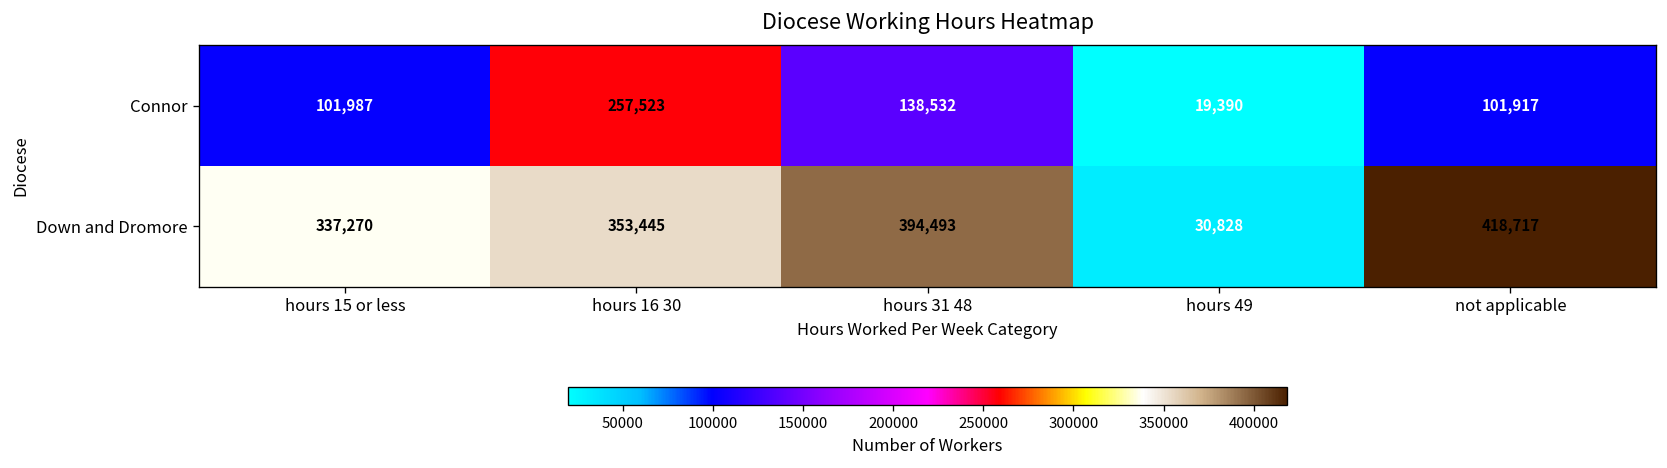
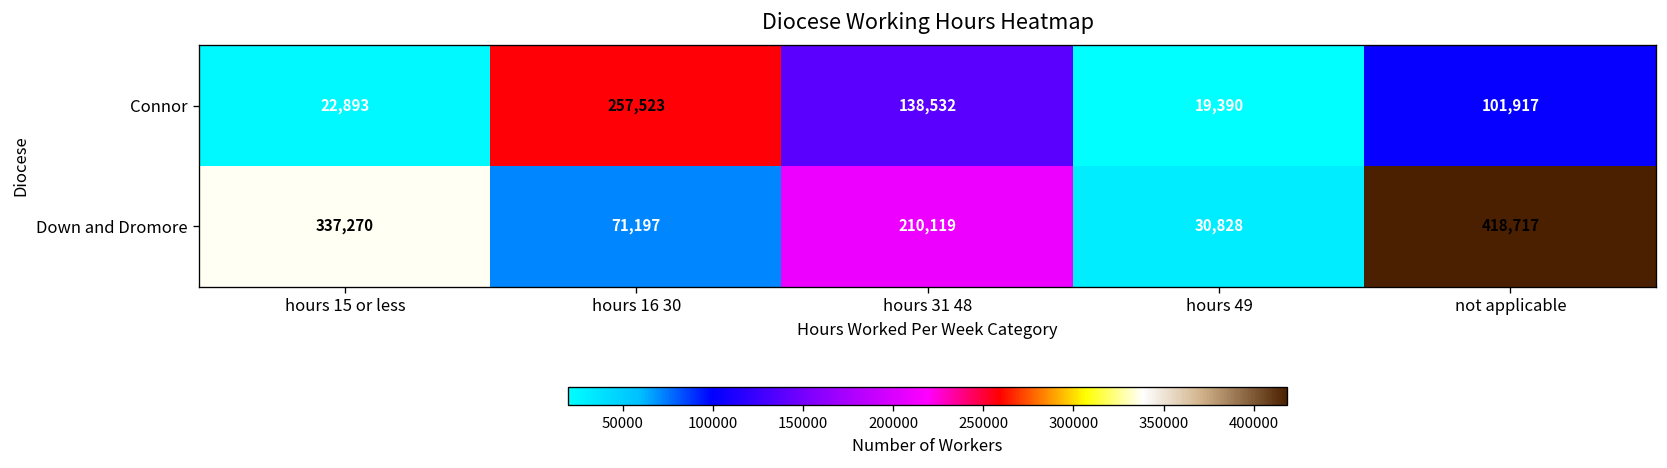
Connor, hours 15 or less: 101,987 -> 22,893
Down and Dromore, hours 16 30: 353,445 -> 71,197
Down and Dromore, hours 31 48: 394,493 -> 210,119
